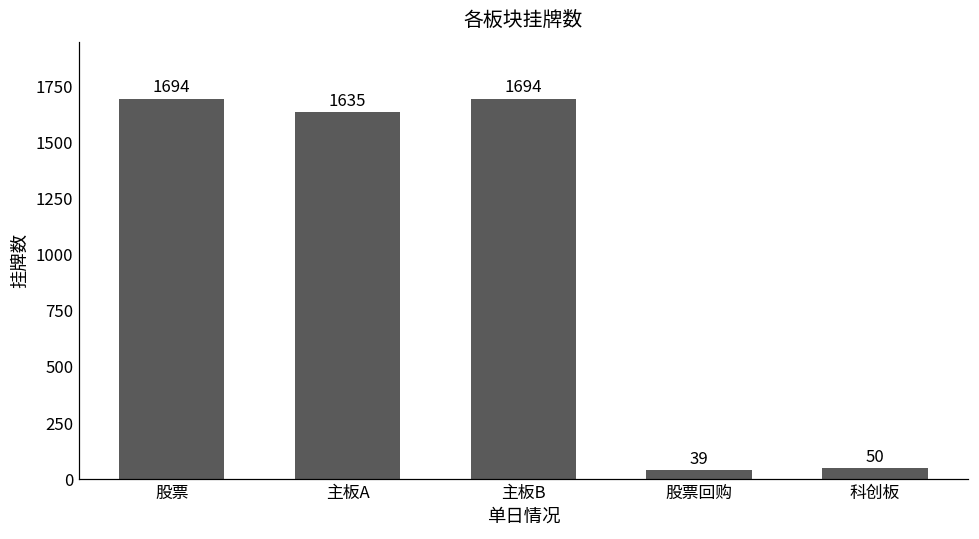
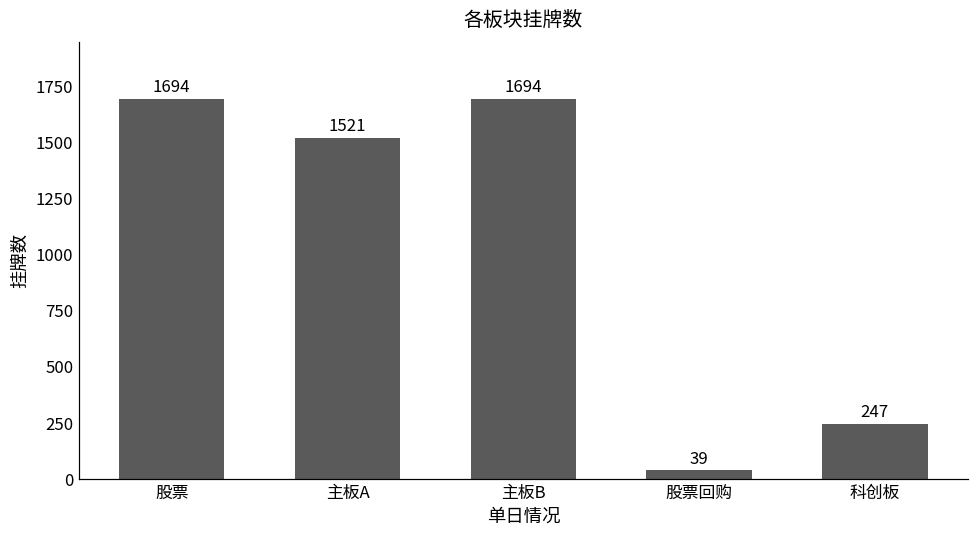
主板A: 1635 -> 1521
科创板: 50 -> 247
